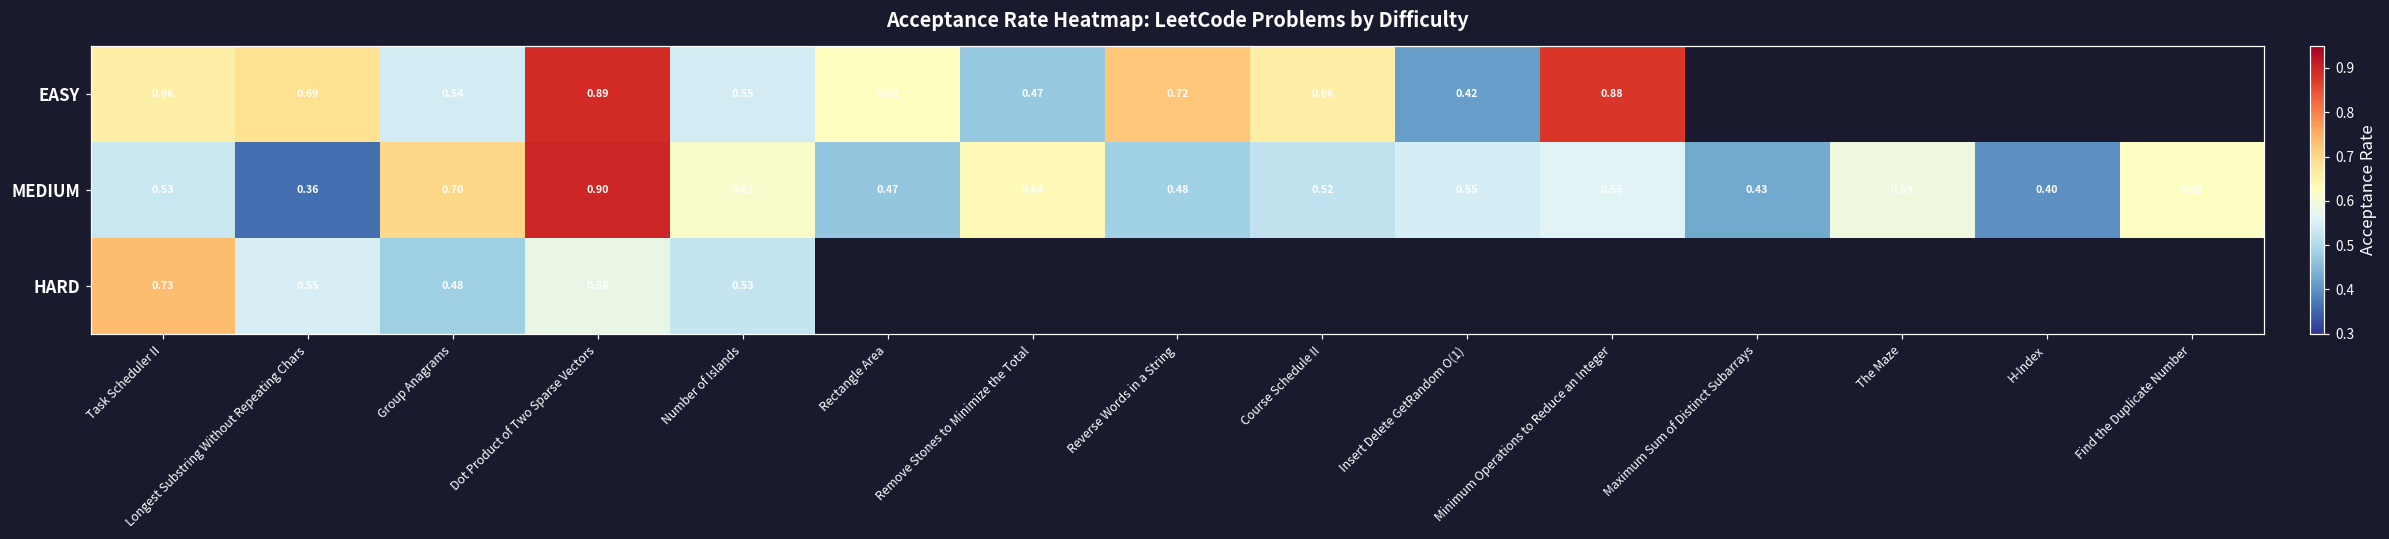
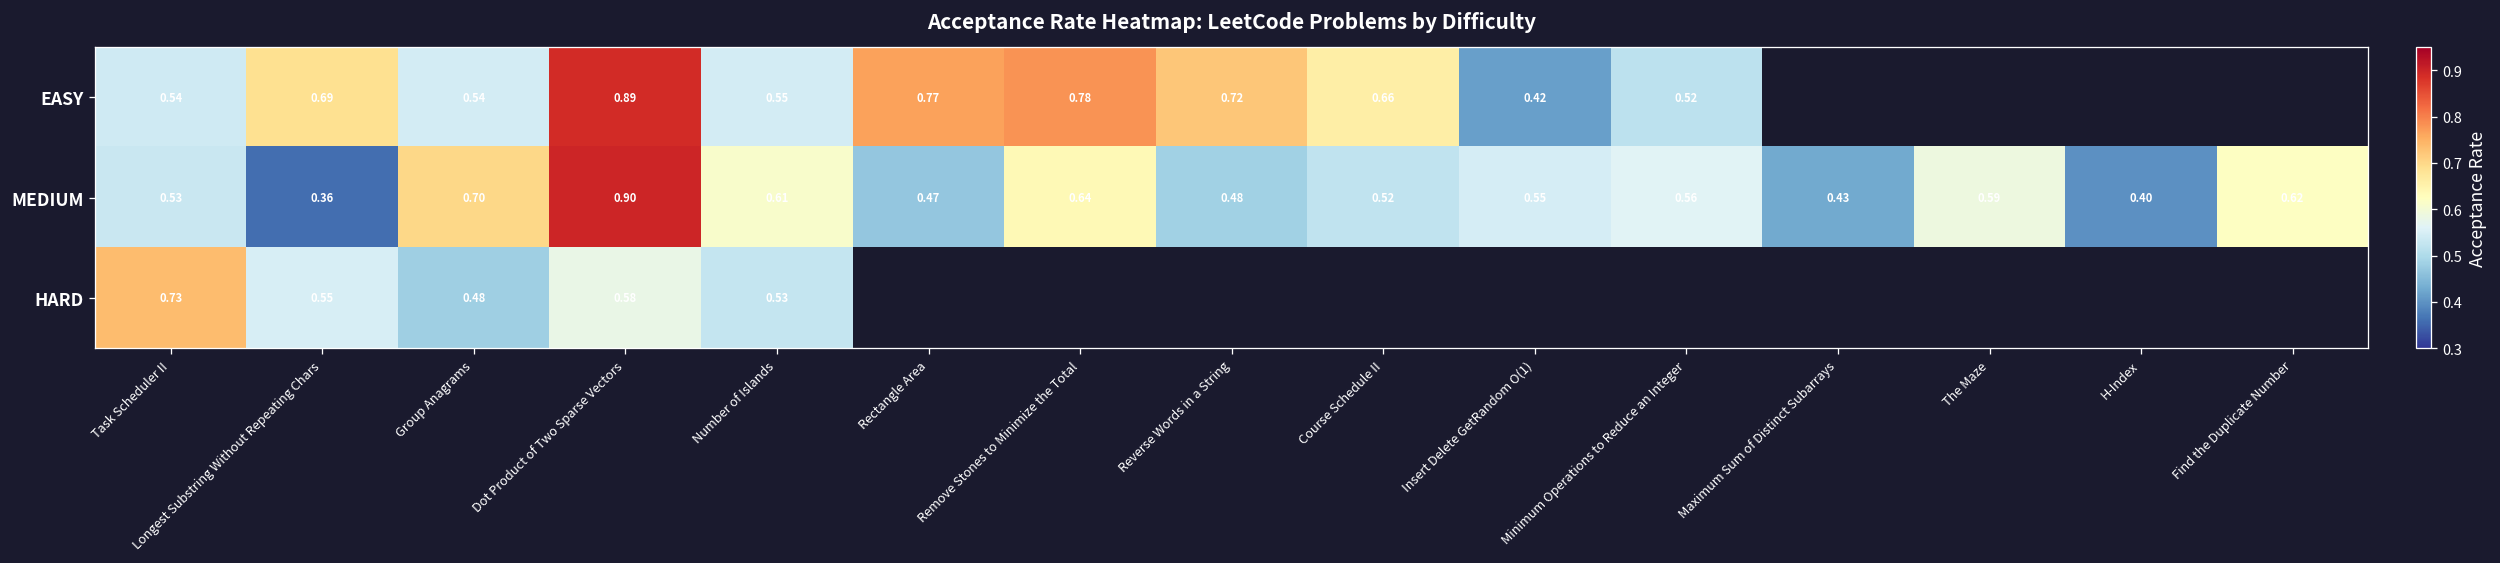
EASY, Task Scheduler II: 0.66 -> 0.54
EASY, Rectangle Area: 0.62 -> 0.77
EASY, Remove Stones to Minimize the Total: 0.47 -> 0.78
EASY, Minimum Operations to Reduce an Integer: 0.88 -> 0.52
